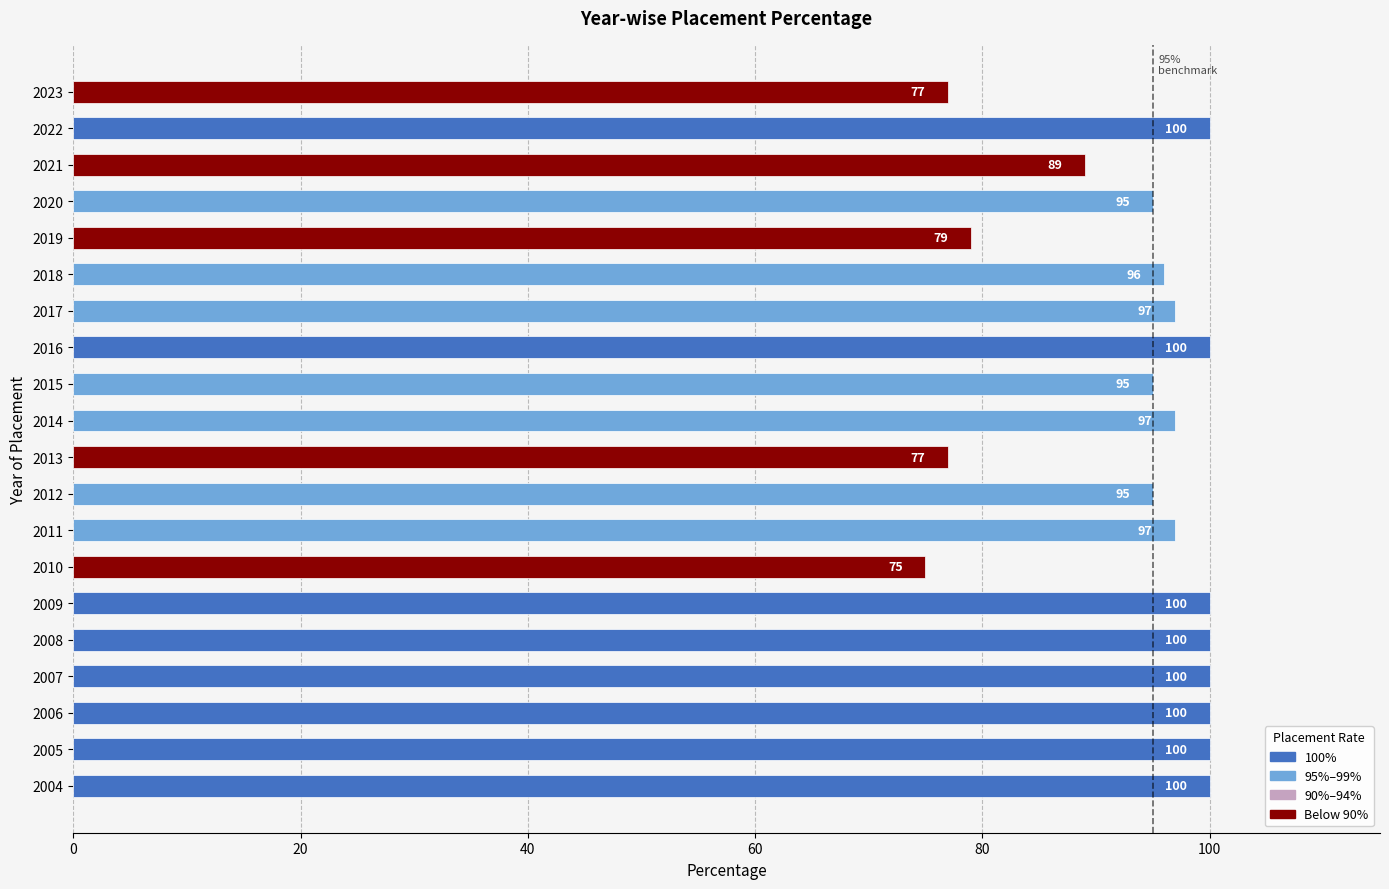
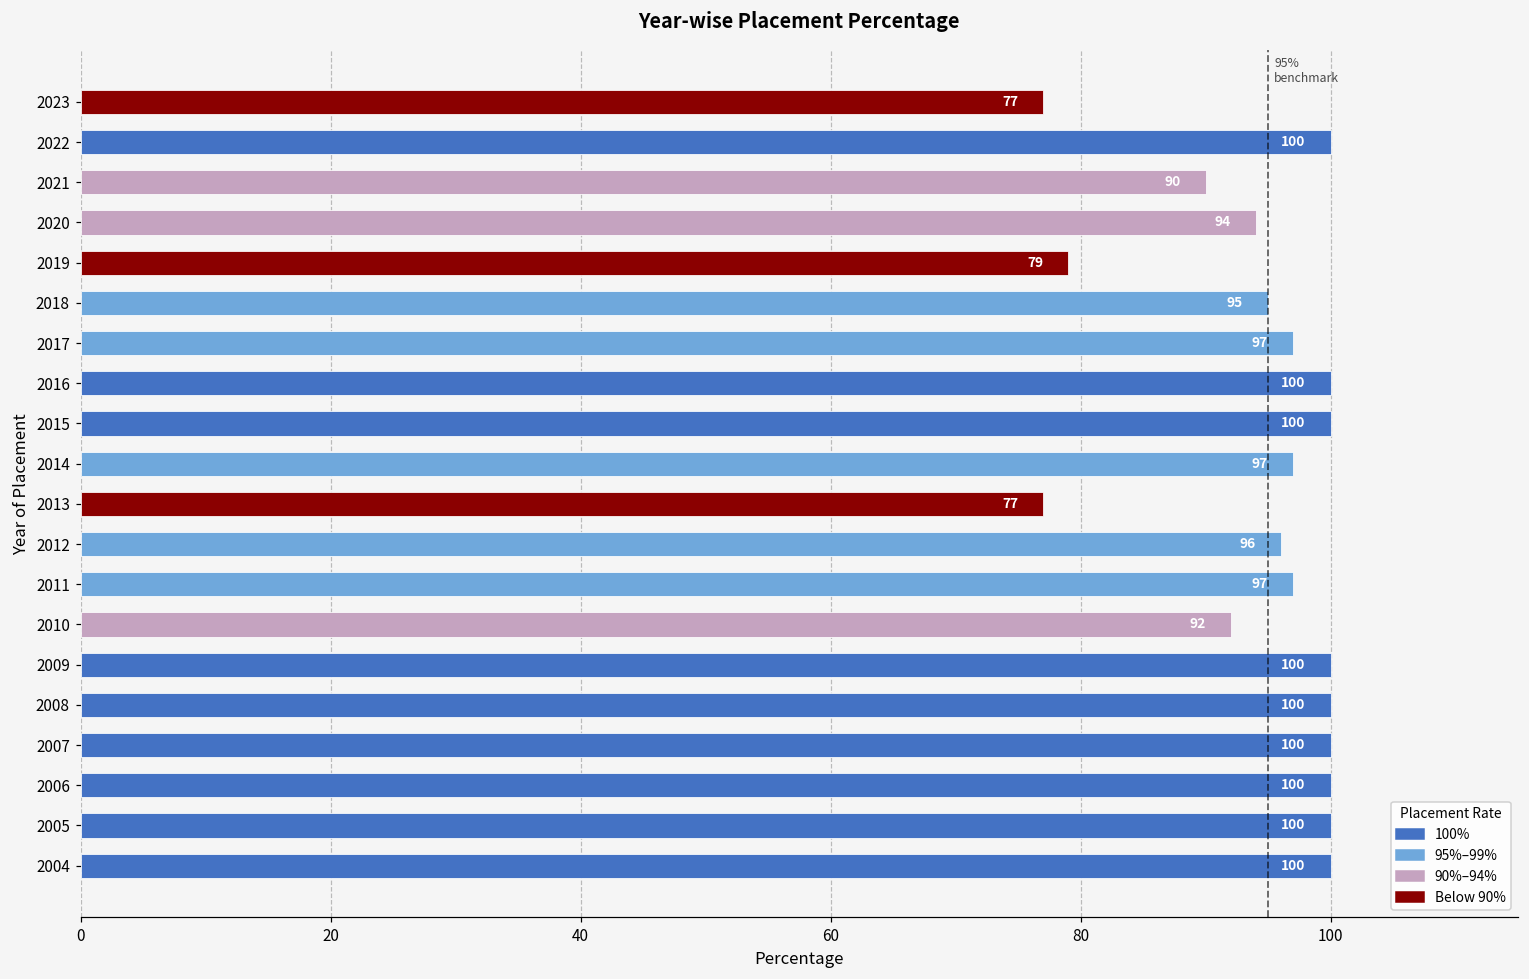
2021: 89 -> 90
2020: 95 -> 94
2018: 96 -> 95
2015: 95 -> 100
2012: 95 -> 96
2010: 75 -> 92
